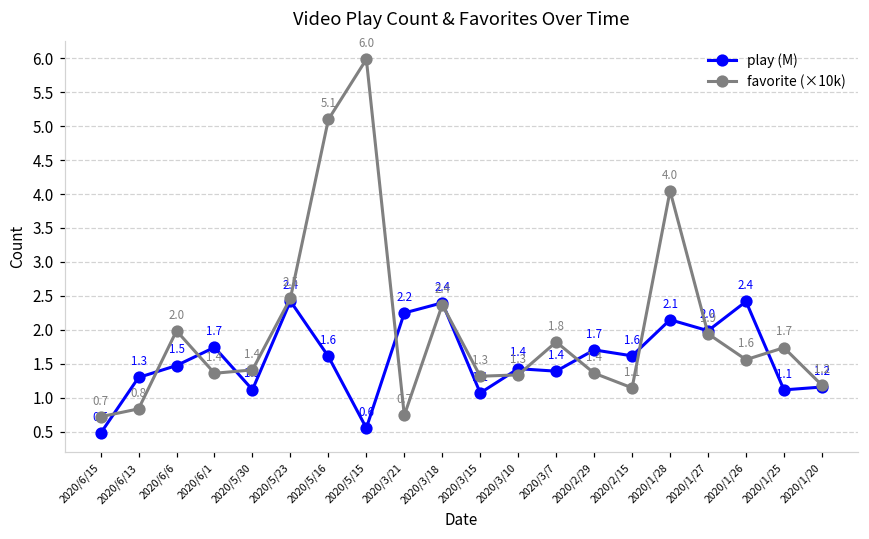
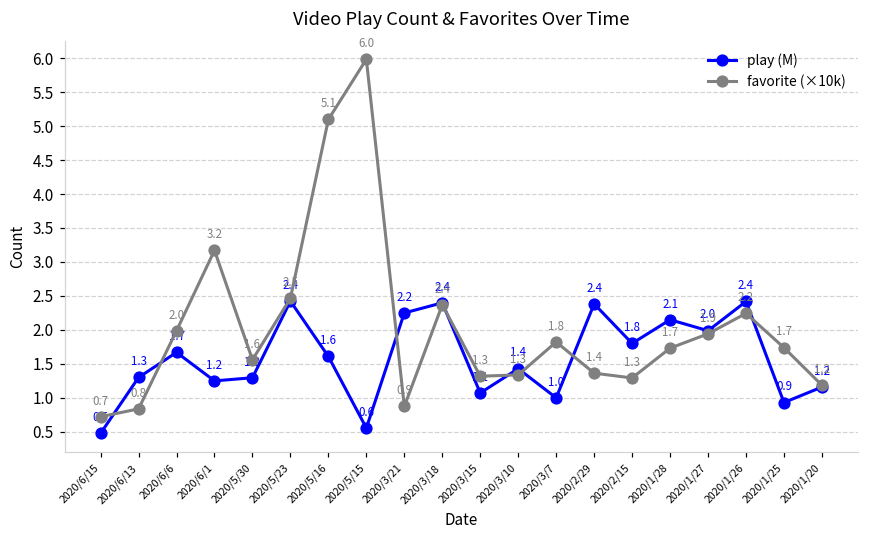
play (M), 2020/6/6: 1.5 -> 1.7
play (M), 2020/6/1: 1.7 -> 1.2
favorite (×10k), 2020/6/1: 1.4 -> 3.2
play (M), 2020/5/30: 1.1 -> 1.3
favorite (×10k), 2020/5/30: 1.4 -> 1.6
favorite (×10k), 2020/3/21: 0.7 -> 0.9
play (M), 2020/3/7: 1.4 -> 1.0
play (M), 2020/2/29: 1.7 -> 2.4
play (M), 2020/2/15: 1.6 -> 1.8
favorite (×10k), 2020/2/15: 1.1 -> 1.3
favorite (×10k), 2020/1/28: 4.0 -> 1.7
favorite (×10k), 2020/1/26: 1.6 -> 2.2
play (M), 2020/1/25: 1.1 -> 0.9
